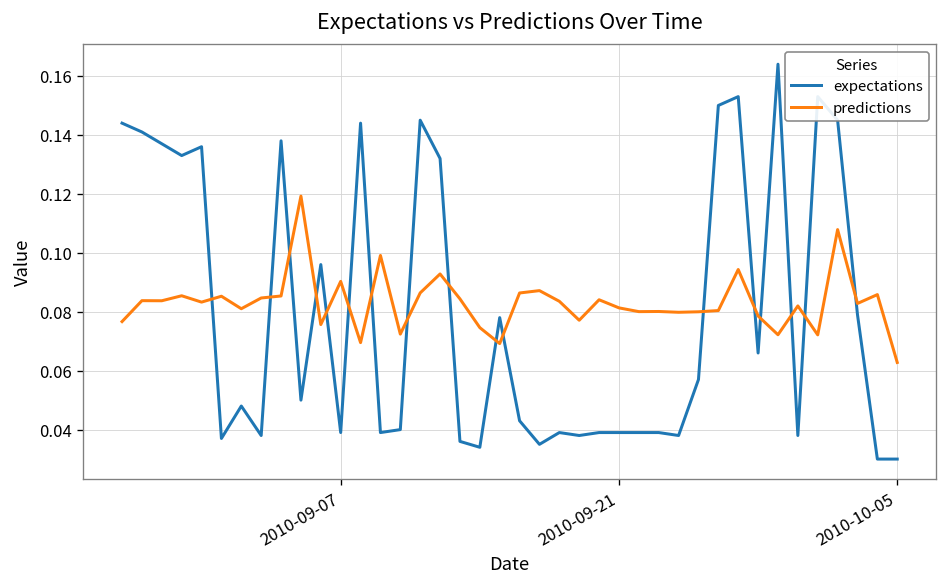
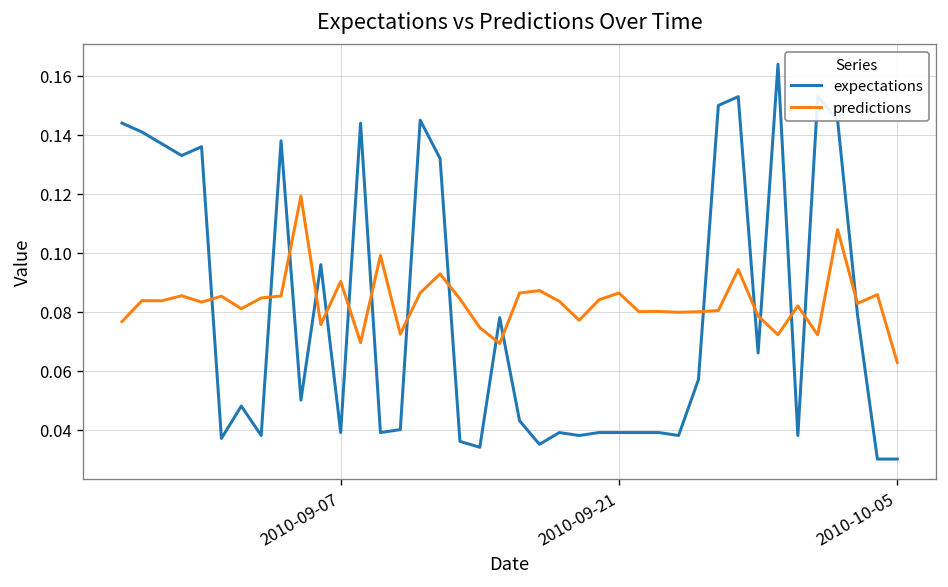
predictions, 2010-09-21: 0.081 -> 0.086
